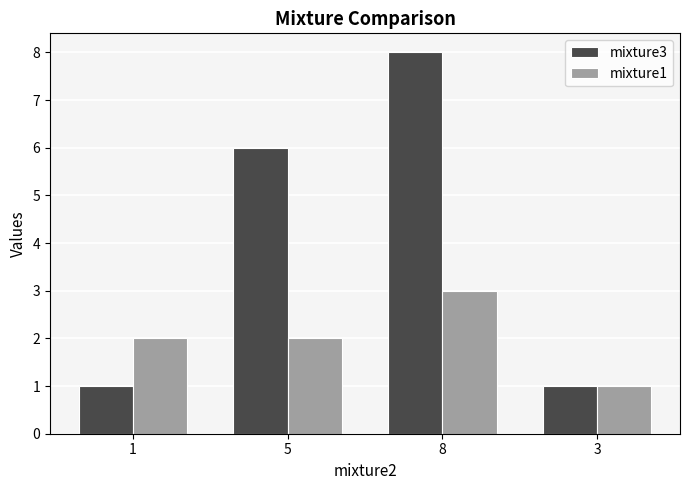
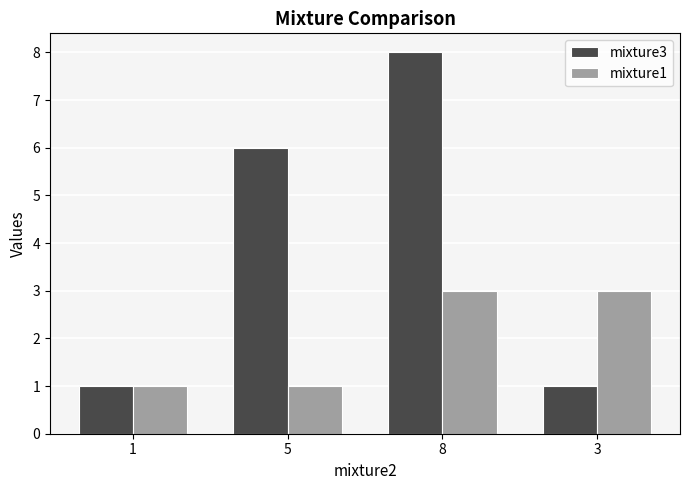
mixture1, 1: 2 -> 1
mixture1, 5: 2 -> 1
mixture1, 3: 1 -> 3
